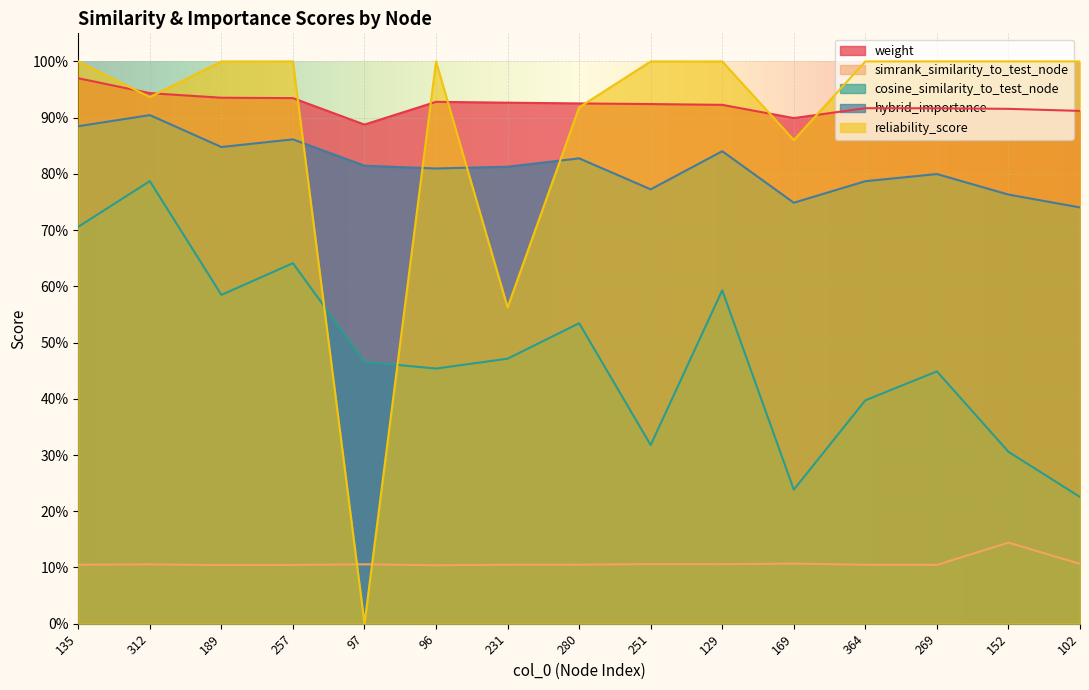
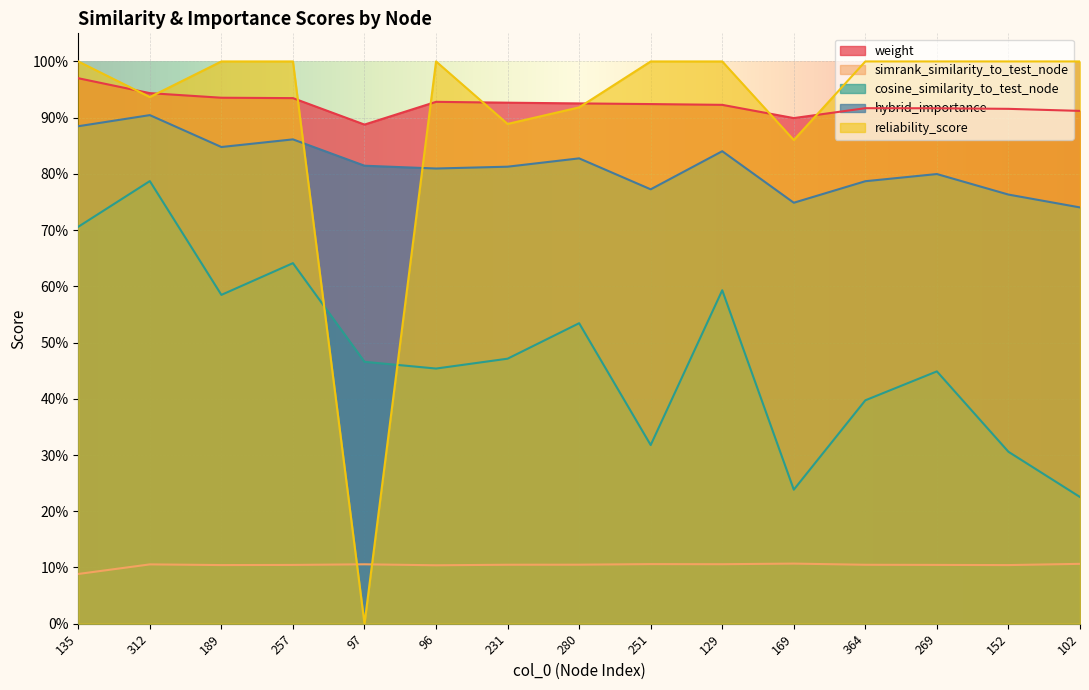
simrank_similarity_to_test_node, 135: 10% -> 9%
reliability_score, 231: 56% -> 89%
simrank_similarity_to_test_node, 152: 14% -> 10%
